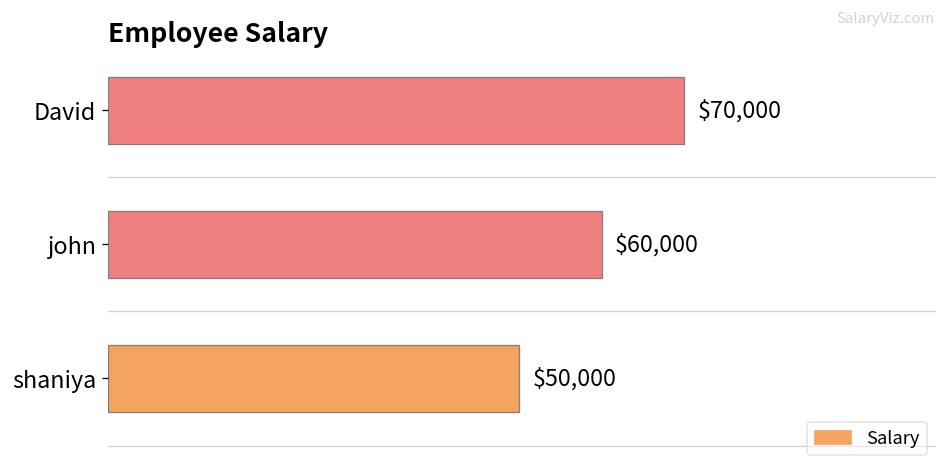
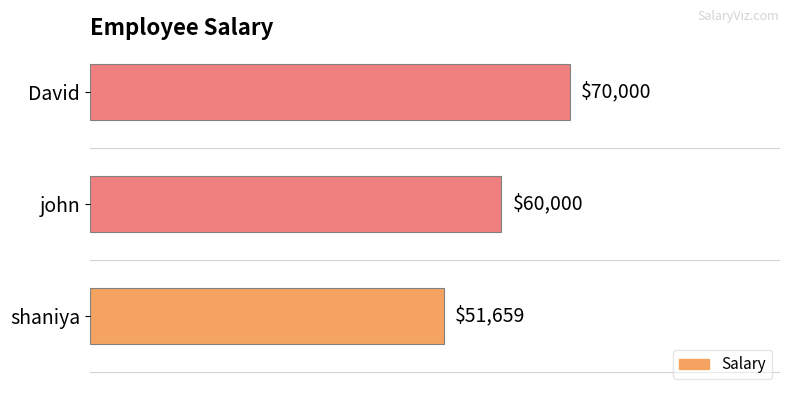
shaniya: $50,000 -> $51,659
